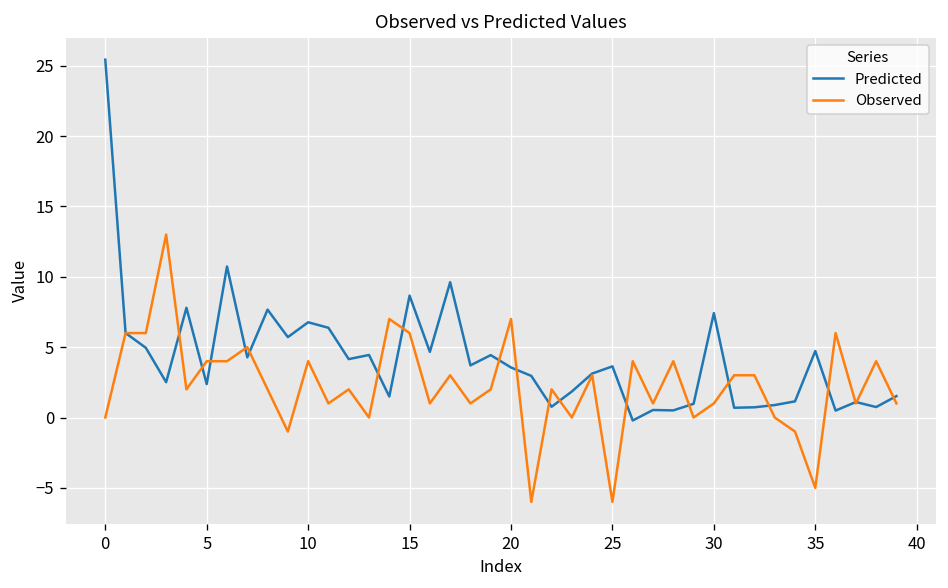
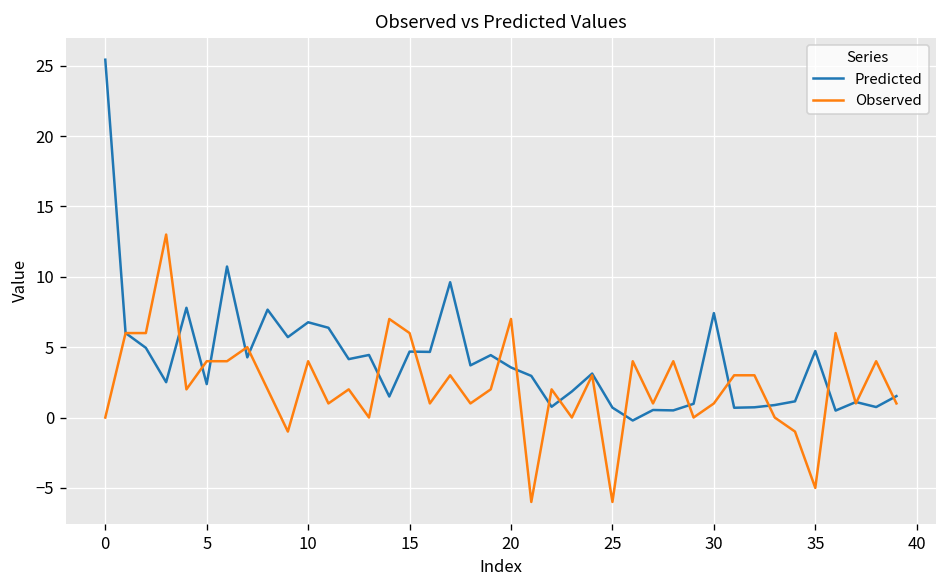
Predicted, 15: 8.7 -> 4.7
Predicted, 25: 3.6 -> 0.7
